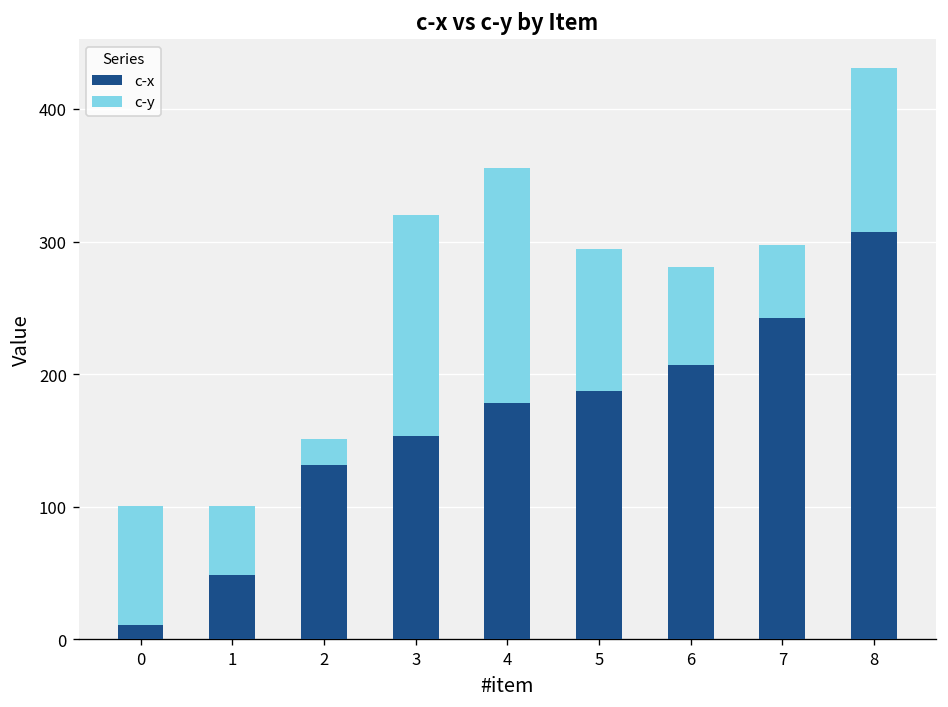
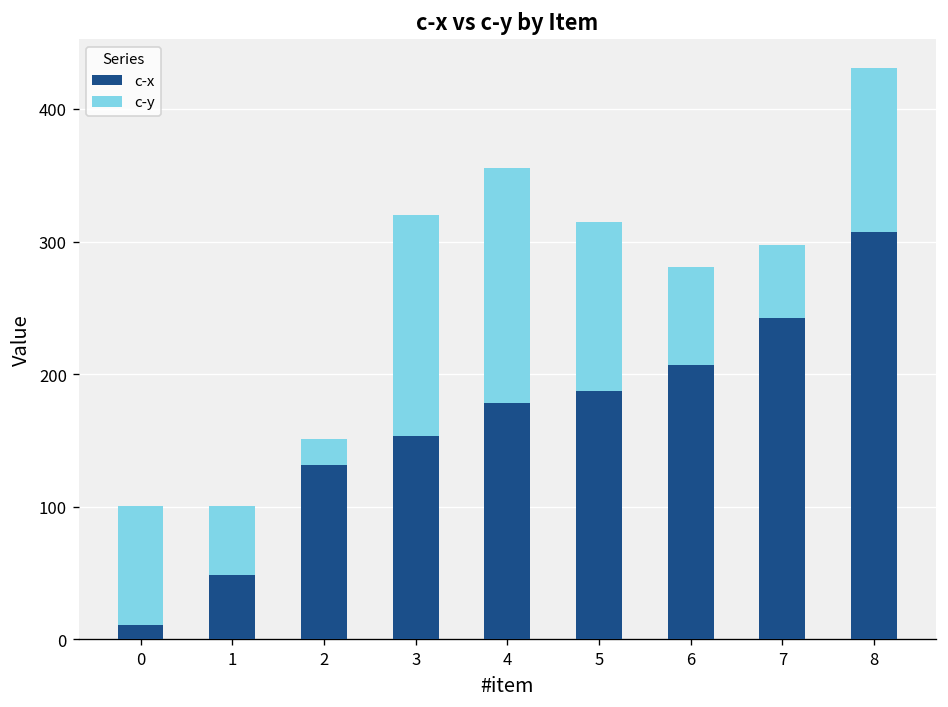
c-y, 5: 108 -> 128
